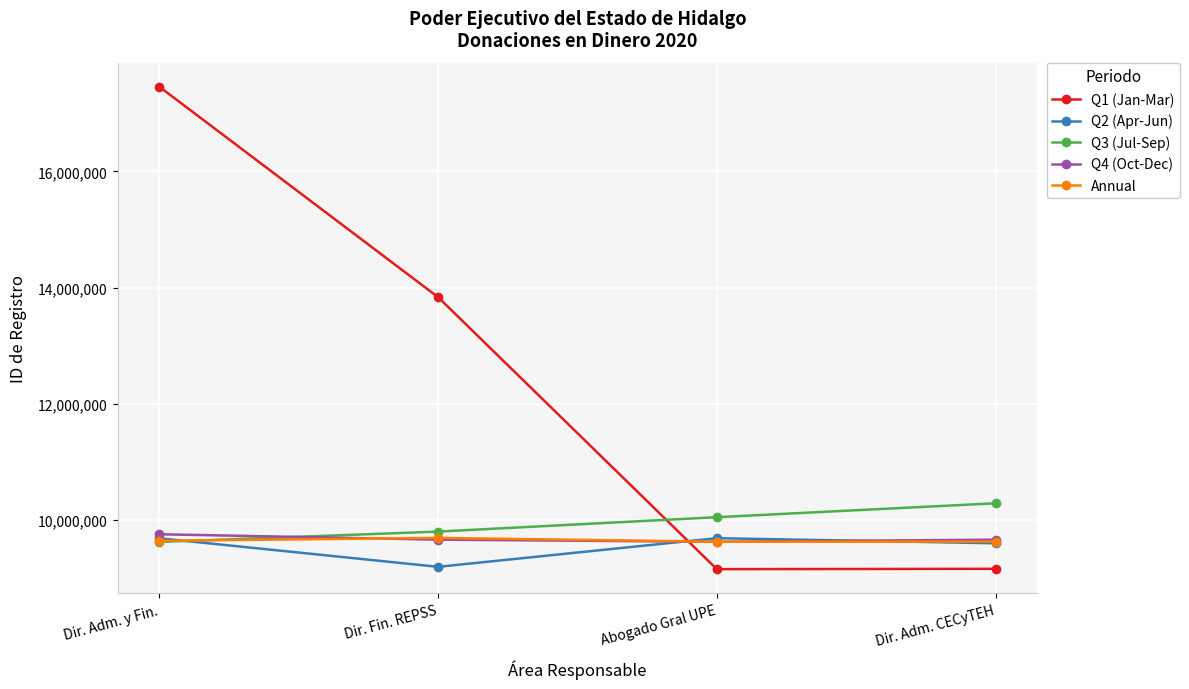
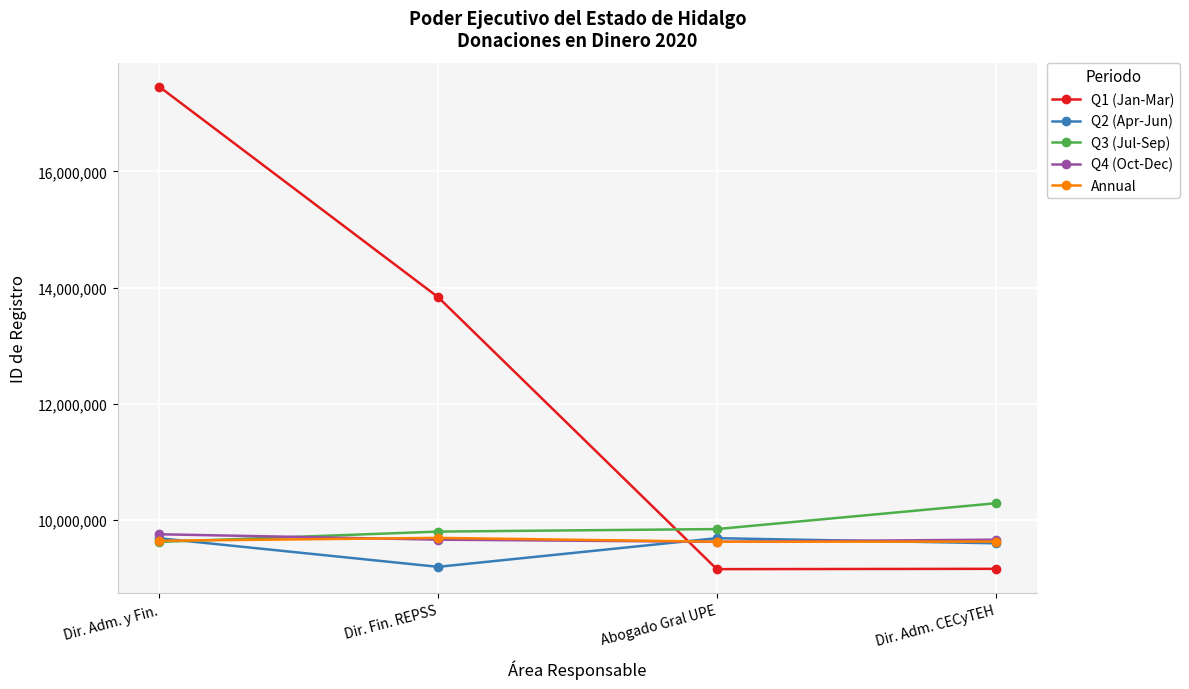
Q3 (Jul-Sep), Abogado Gral UPE: 10,000,000 -> 9,800,000
